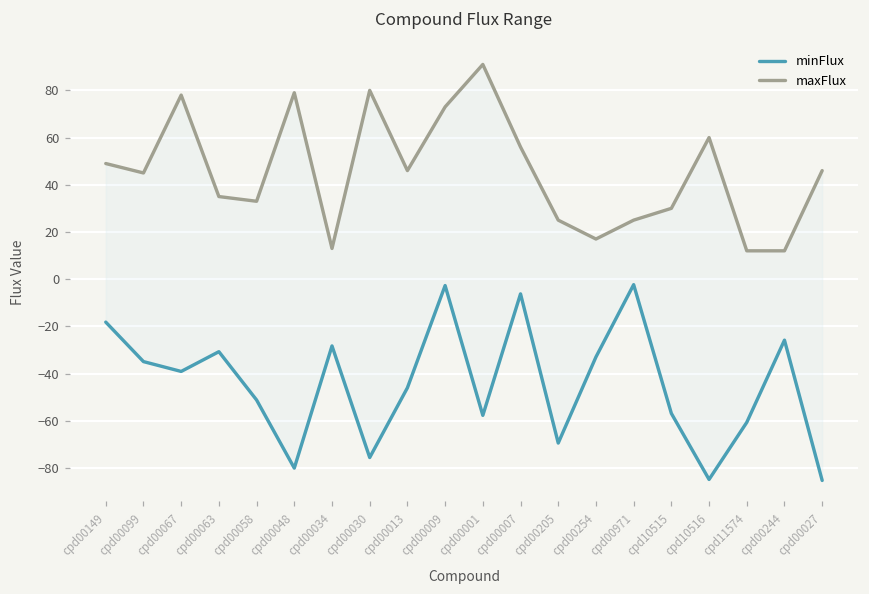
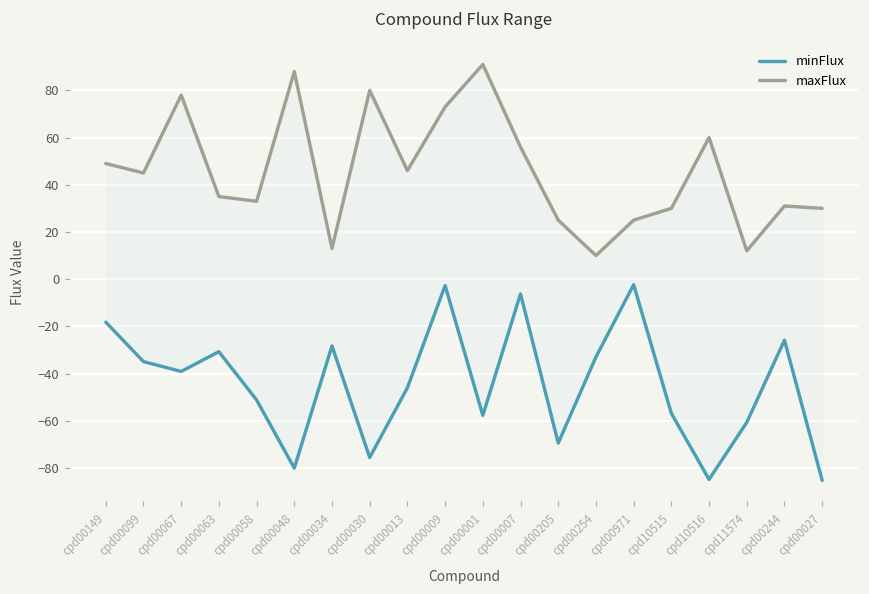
maxFlux, cpd00048: 79 -> 88
maxFlux, cpd00254: 17 -> 10
maxFlux, cpd00244: 12 -> 31
maxFlux, cpd00027: 46 -> 30
